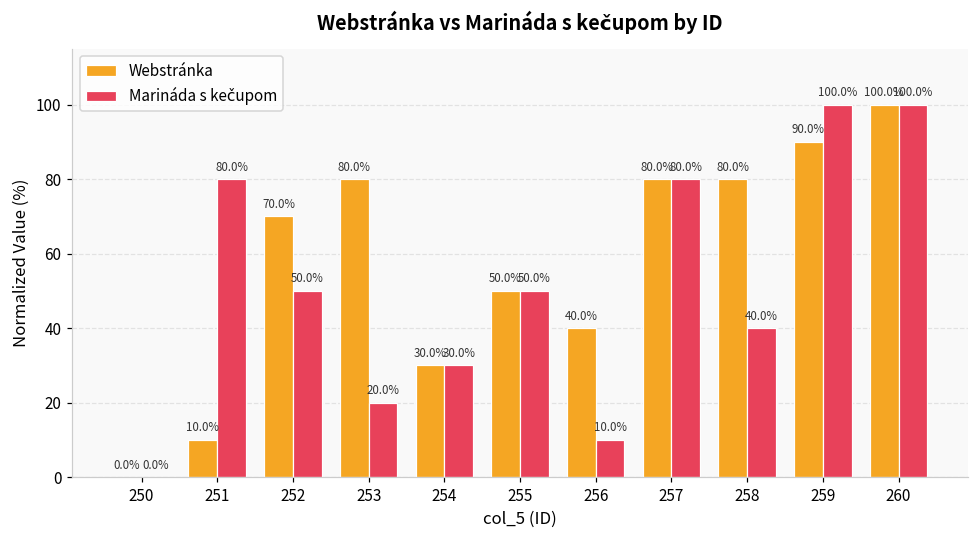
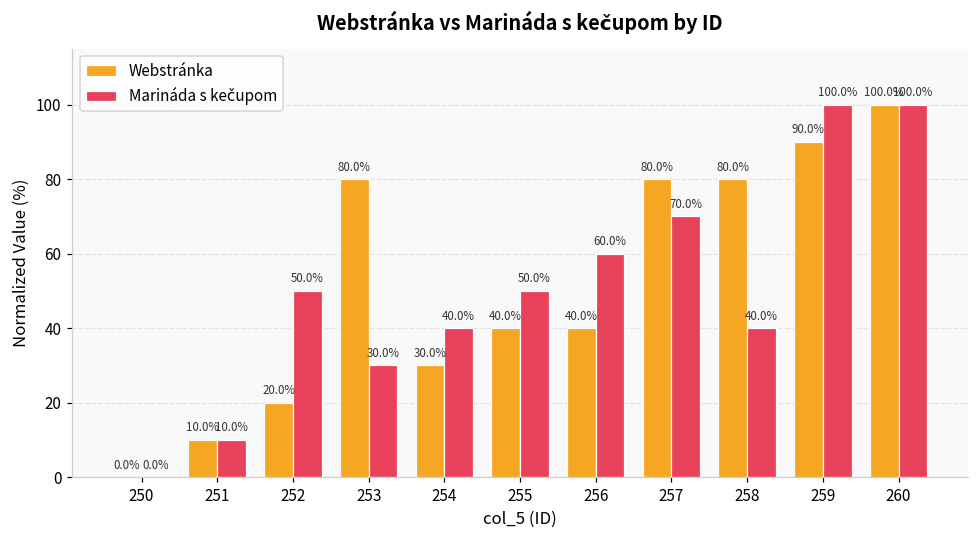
Marináda s kečupom, 251: 80.0% -> 10.0%
Webstránka, 252: 70.0% -> 20.0%
Marináda s kečupom, 253: 20.0% -> 30.0%
Marináda s kečupom, 254: 30.0% -> 40.0%
Webstránka, 255: 50.0% -> 40.0%
Marináda s kečupom, 256: 10.0% -> 60.0%
Marináda s kečupom, 257: 80.0% -> 70.0%
